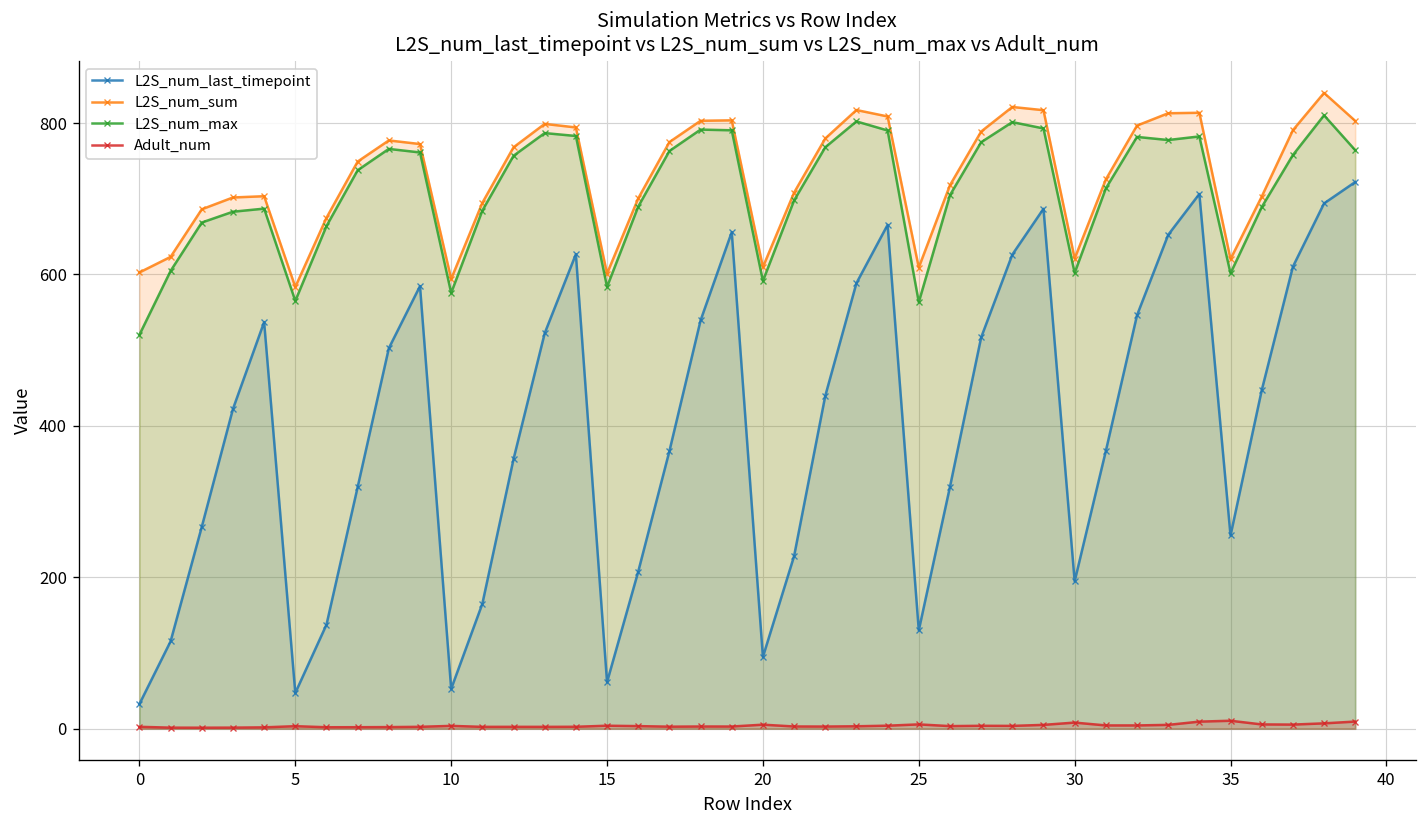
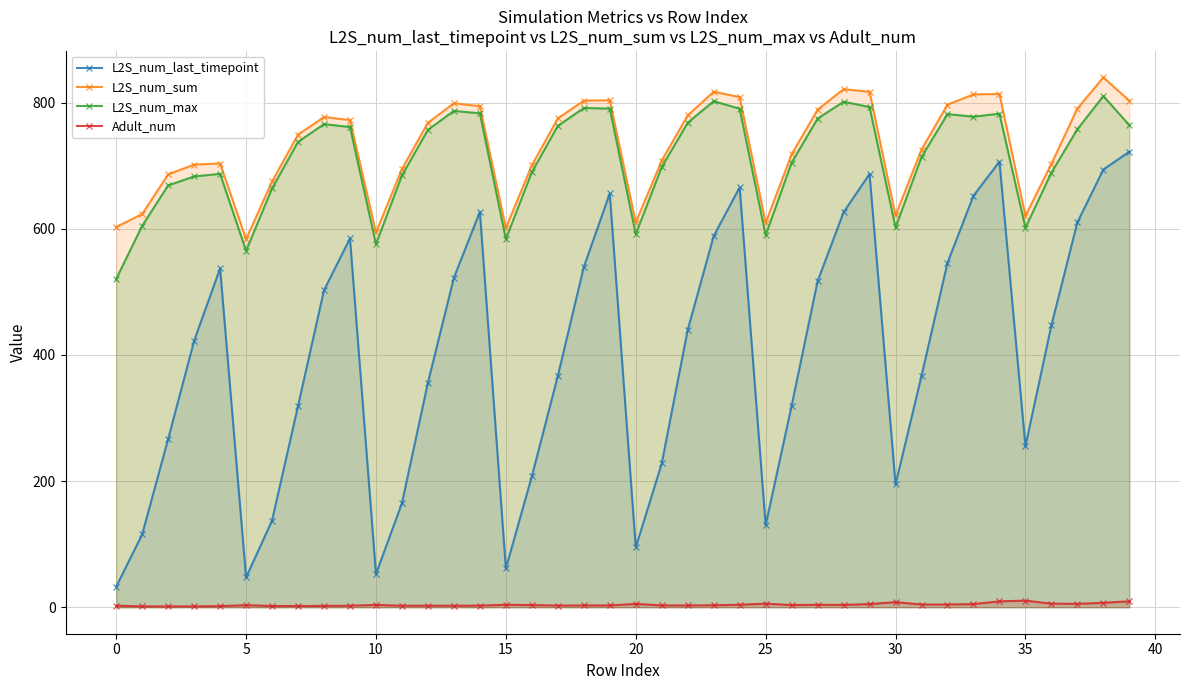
L2S_num_max, 25: 560 -> 590
